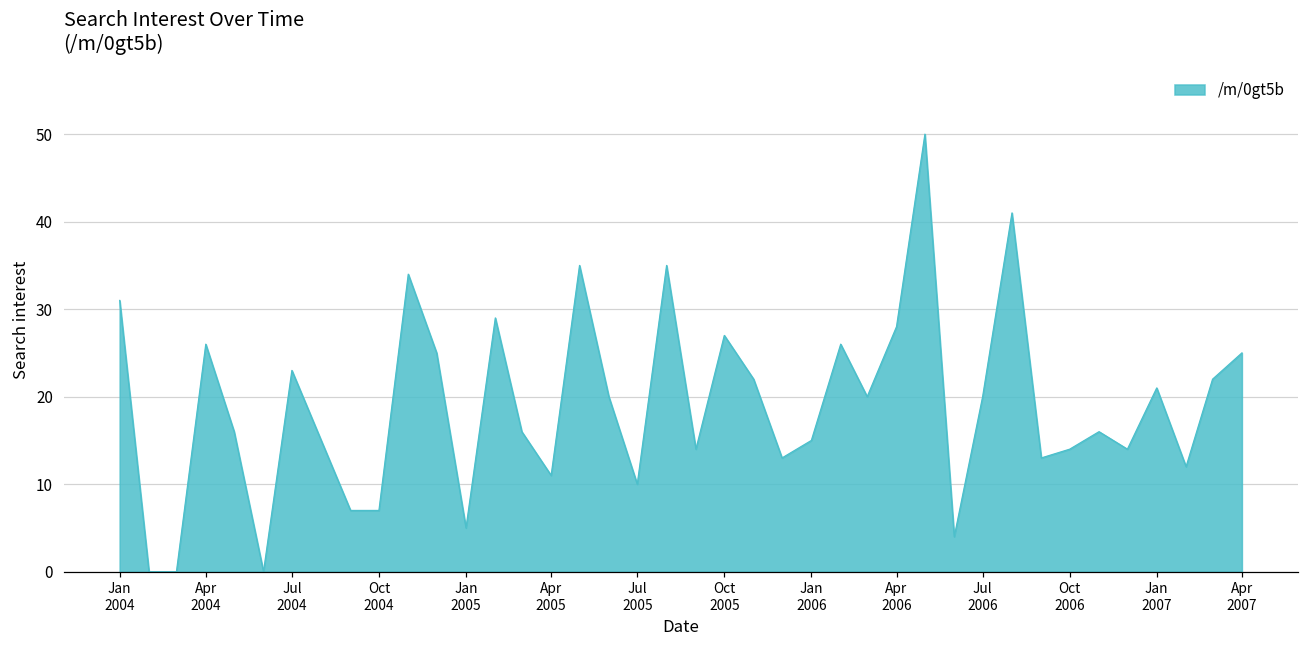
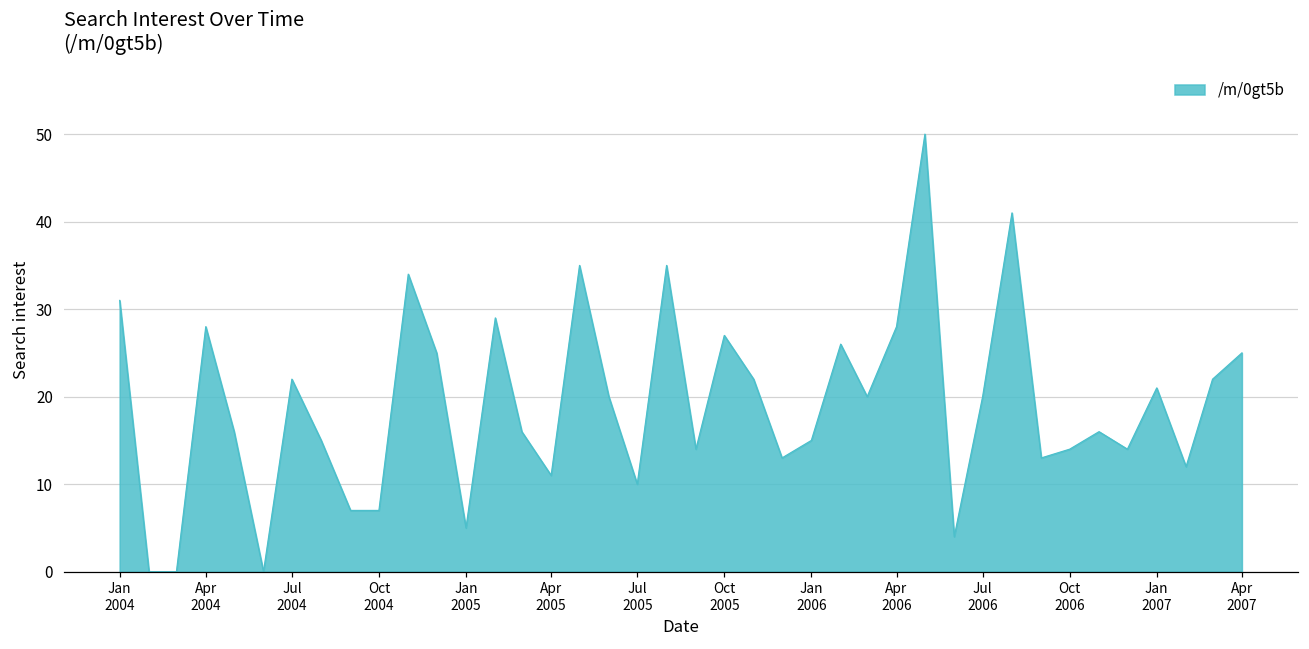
Apr 2004: 26 -> 28
Jul 2004: 23 -> 22
